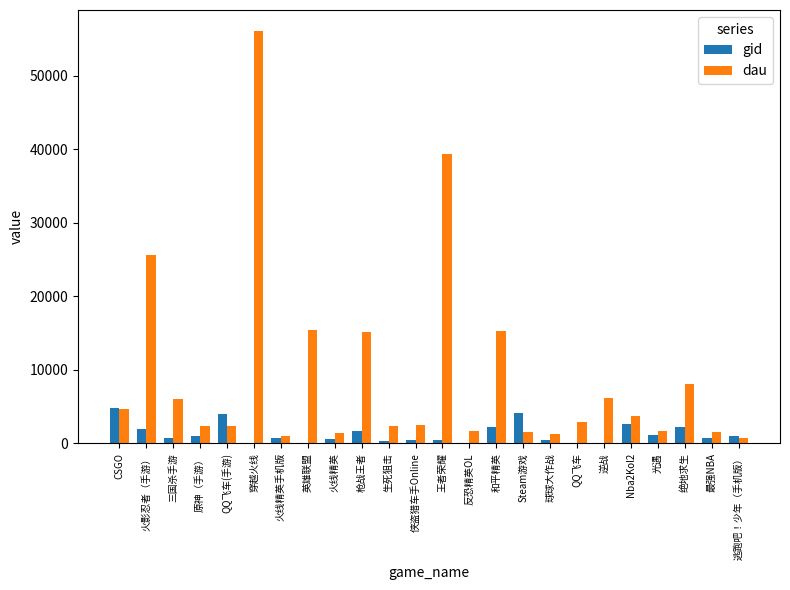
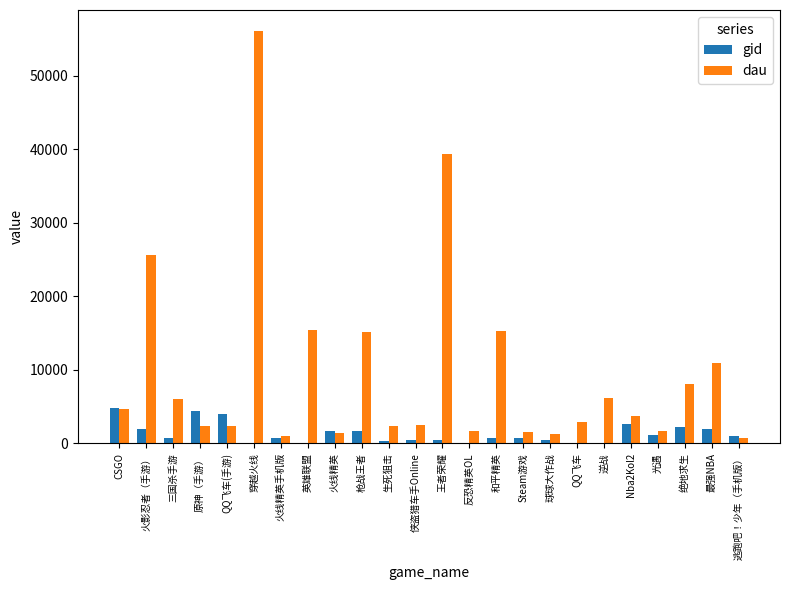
gid, 原神（手游）: 1000 -> 4000
gid, 火线精英: 1000 -> 2000
gid, 和平精英: 2000 -> 1000
gid, Steam游戏: 4000 -> 1000
gid, 最强NBA: 1000 -> 2000
dau, 最强NBA: 2000 -> 11000
